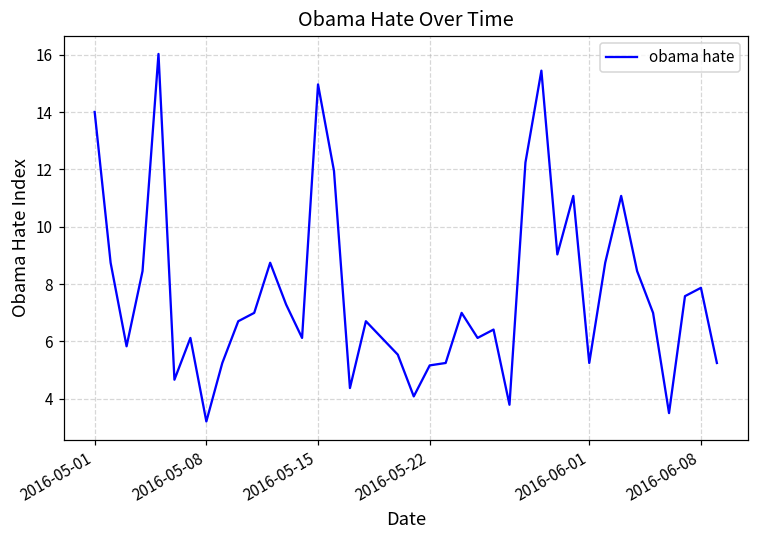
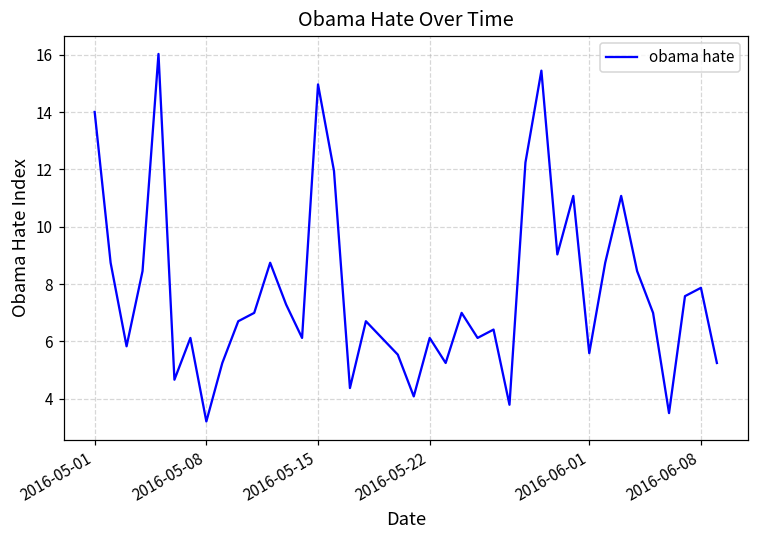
2016-05-22: 5.2 -> 6.1
2016-06-01: 5.2 -> 5.6
